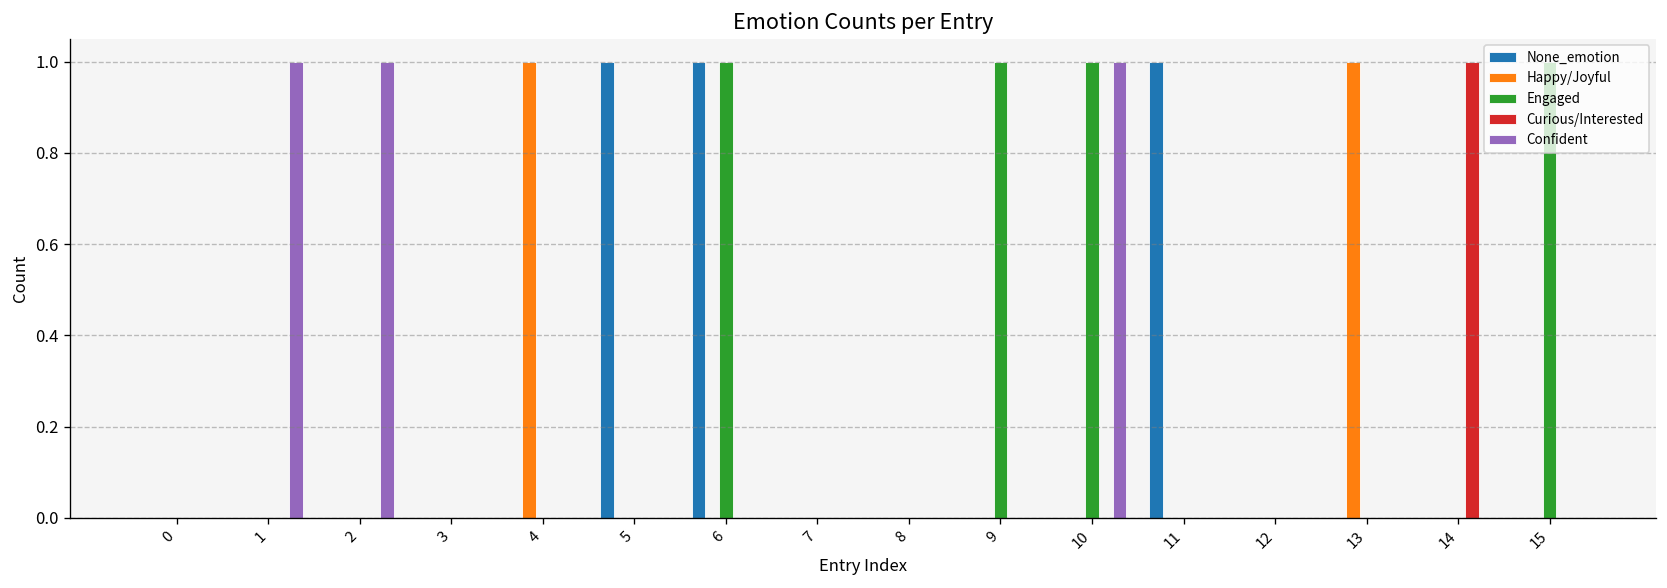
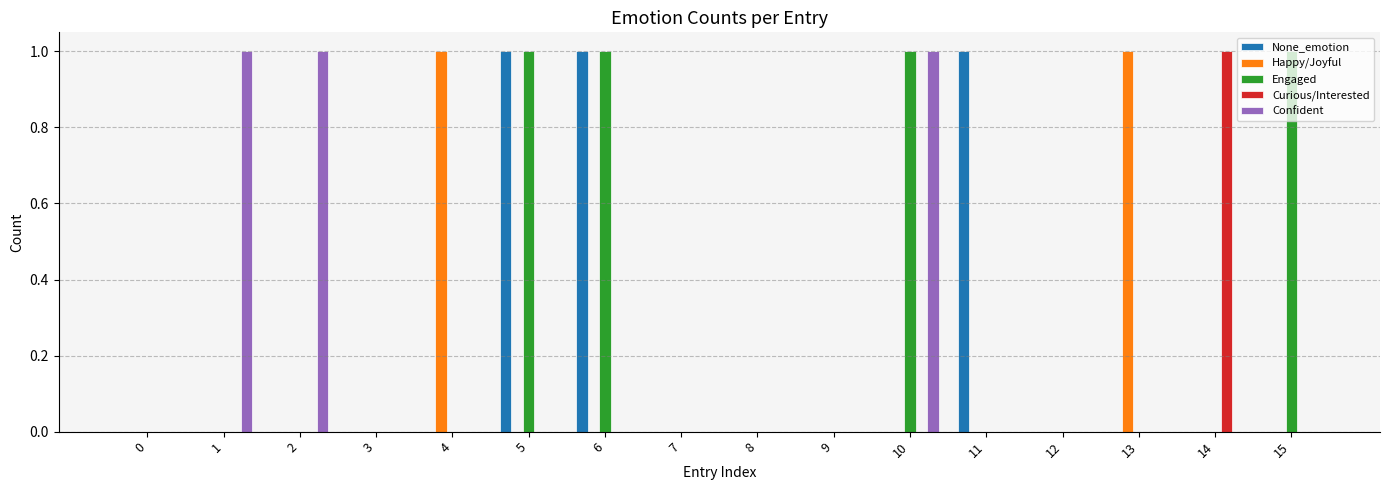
Engaged, 5: 0 -> 1
Engaged, 9: 1 -> 0
